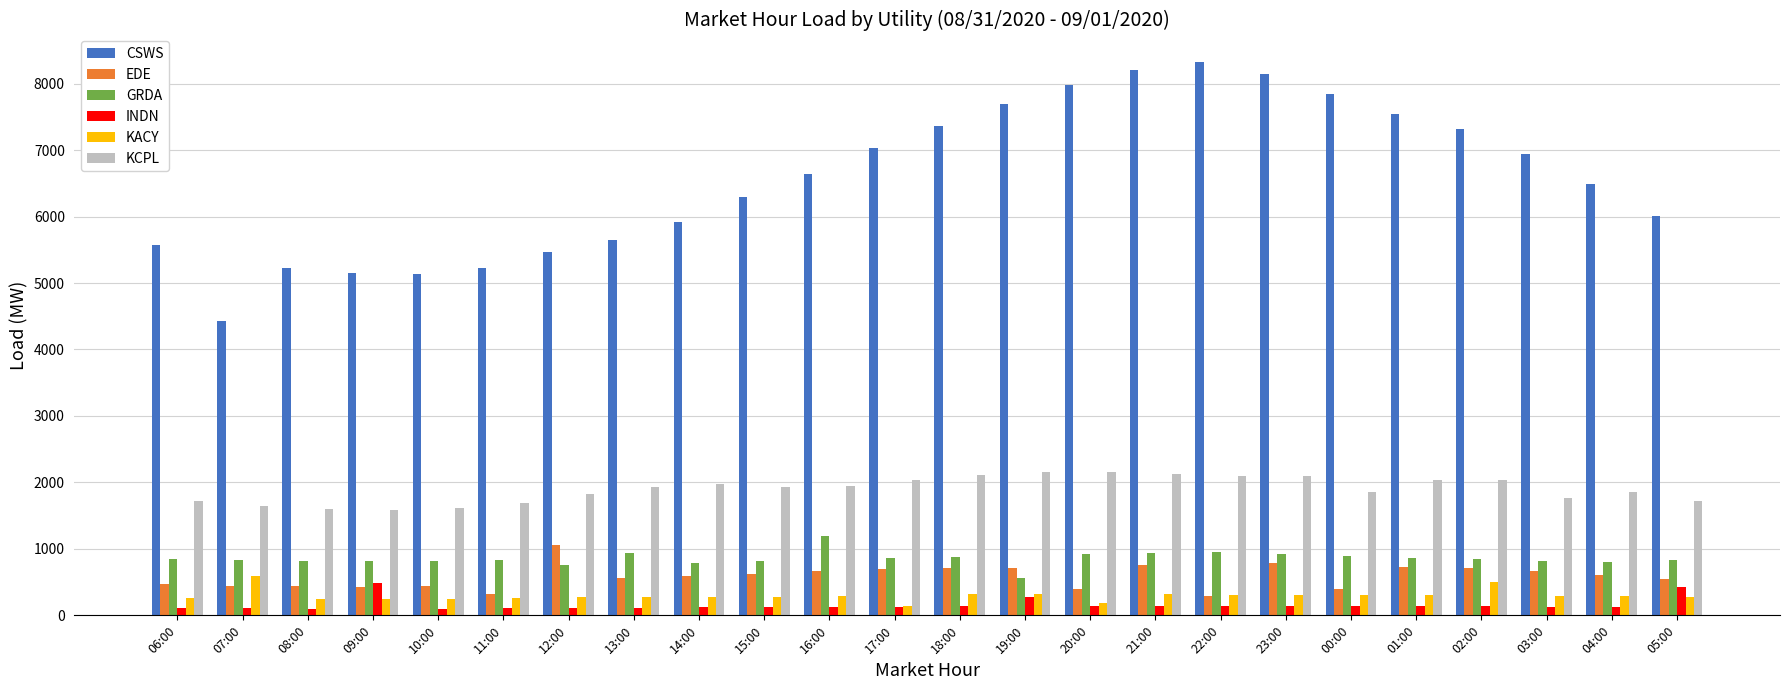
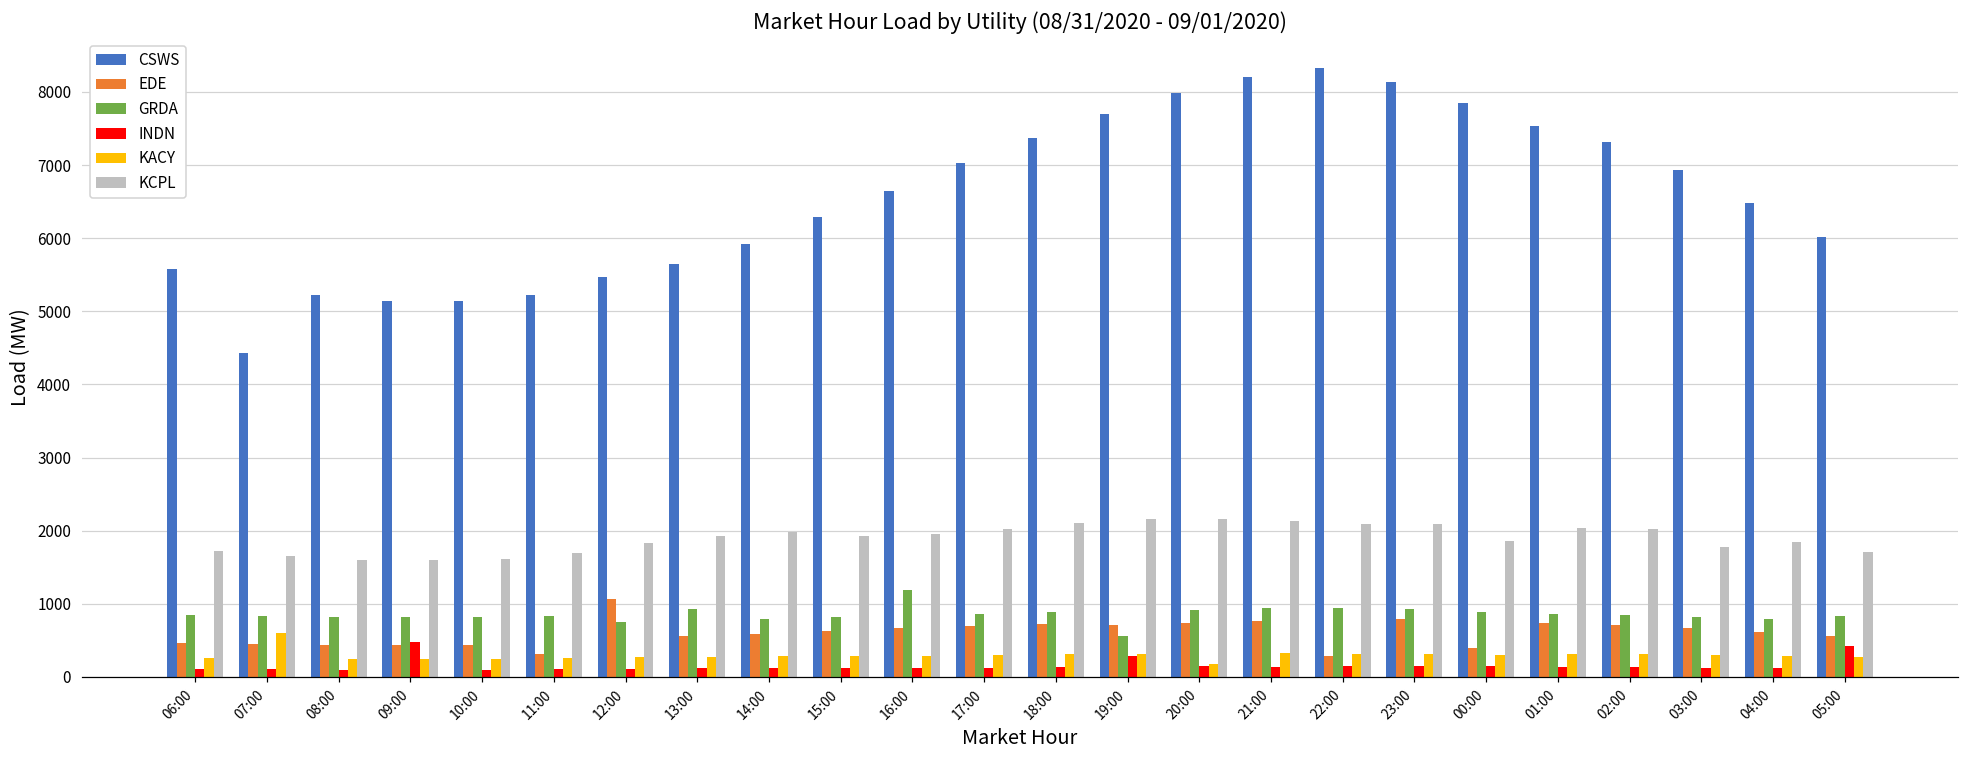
KACY, 17:00: 100 -> 300
EDE, 20:00: 400 -> 700
KACY, 02:00: 500 -> 300
